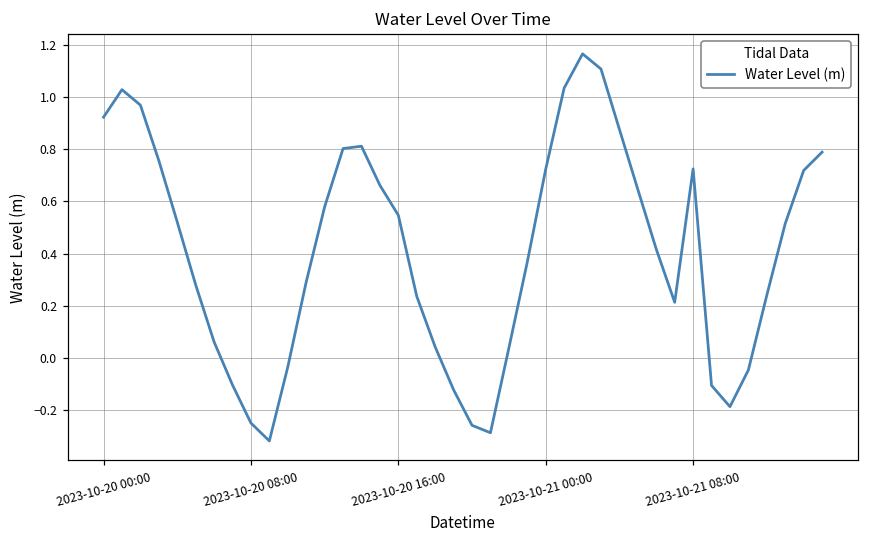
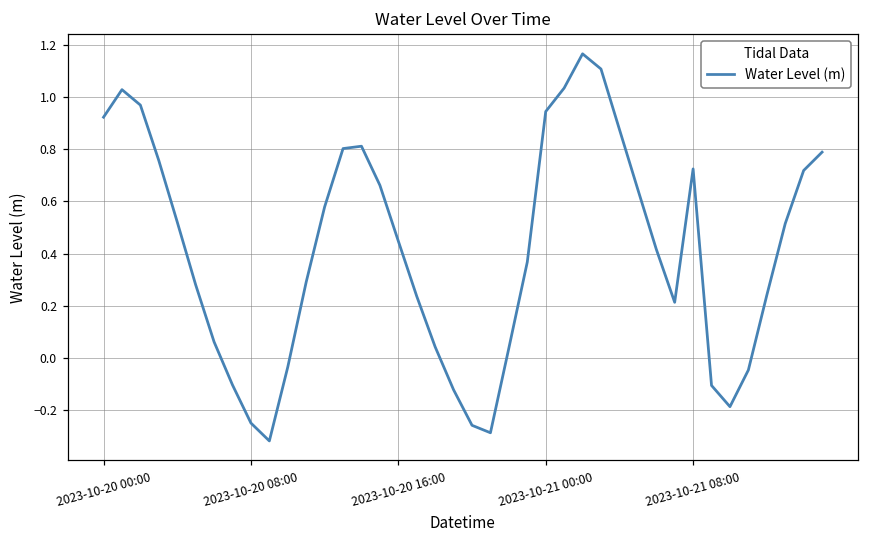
2023-10-20 16:00: 0.55 -> 0.45
2023-10-21 00:00: 0.72 -> 0.94
